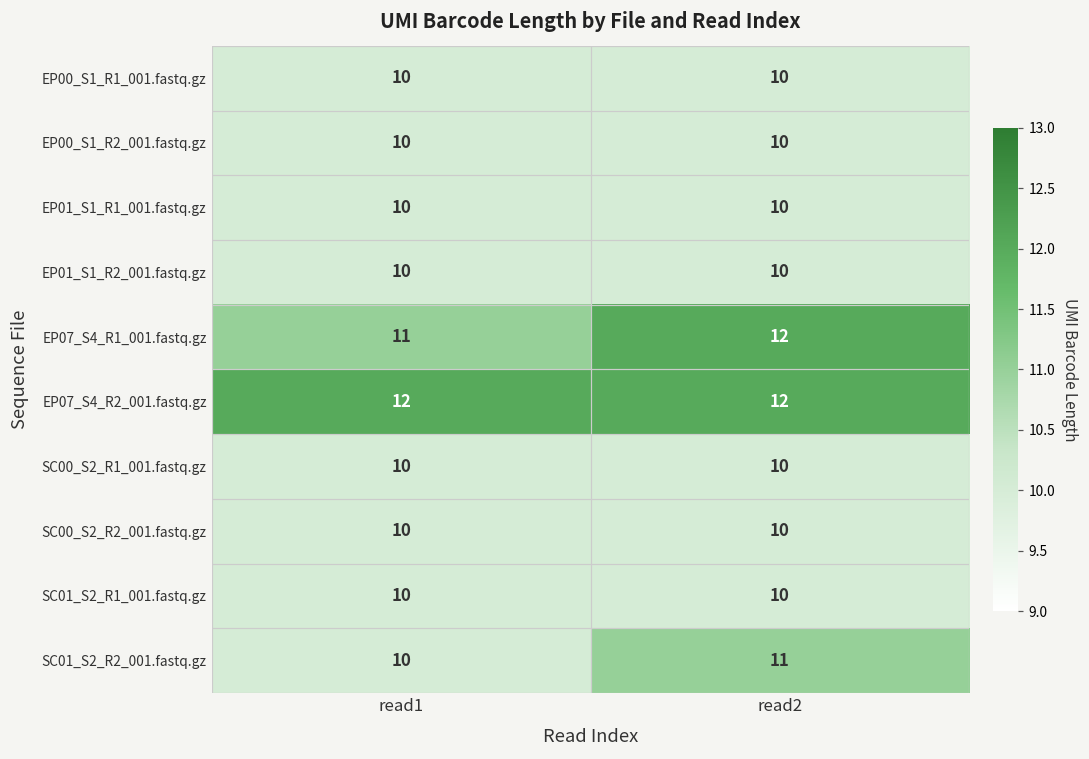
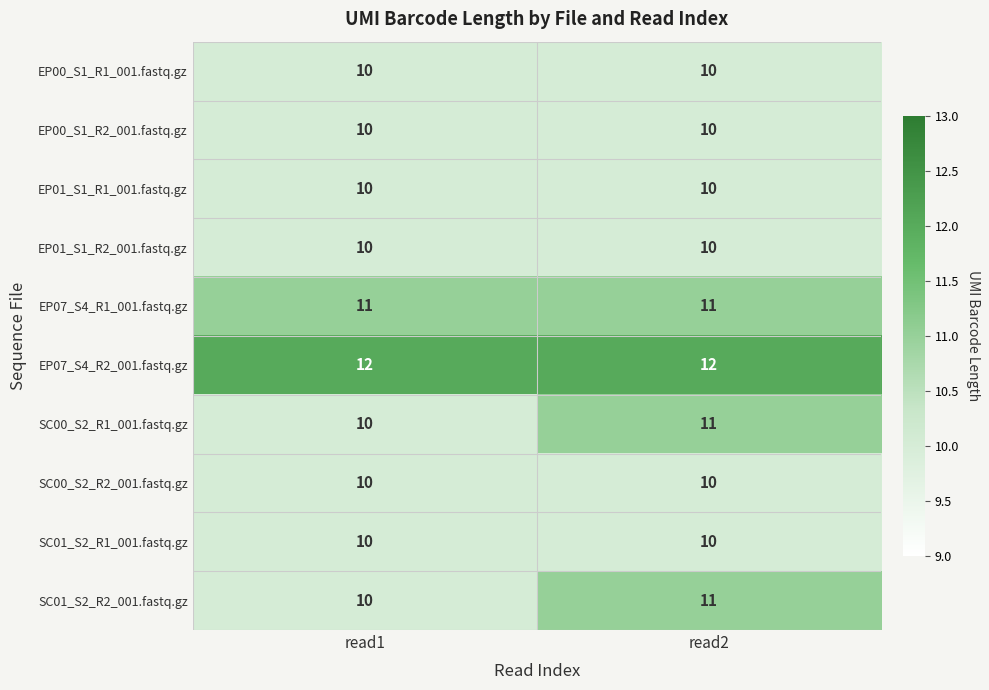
EP07_S4_R1_001.fastq.gz, read2: 12 -> 11
SC00_S2_R1_001.fastq.gz, read2: 10 -> 11
